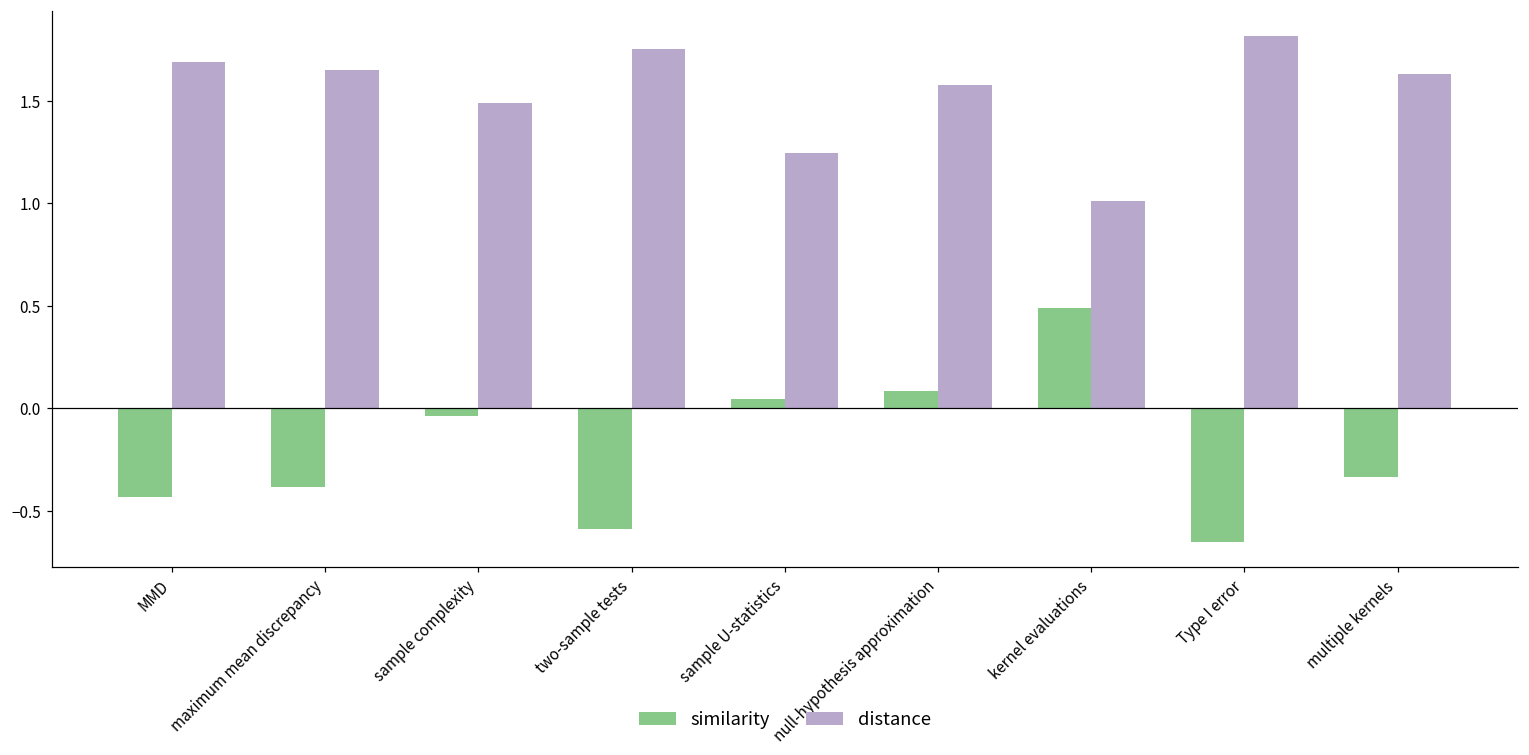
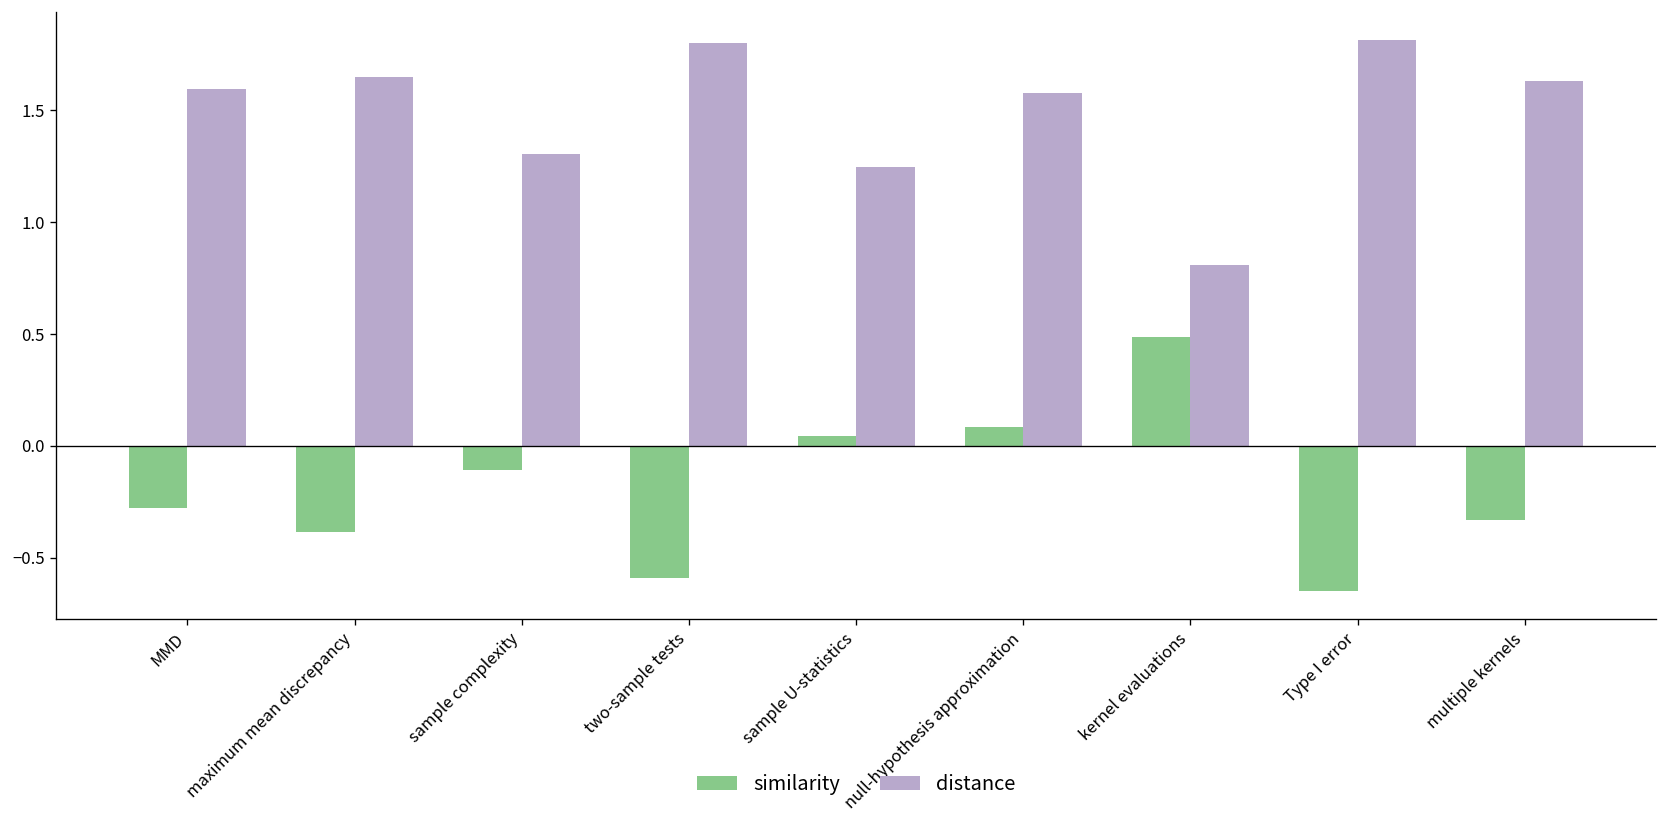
similarity, MMD: -0.43 -> -0.28
distance, MMD: 1.69 -> 1.59
similarity, sample complexity: -0.04 -> -0.11
distance, sample complexity: 1.49 -> 1.31
distance, two-sample tests: 1.76 -> 1.80
distance, kernel evaluations: 1.01 -> 0.81
